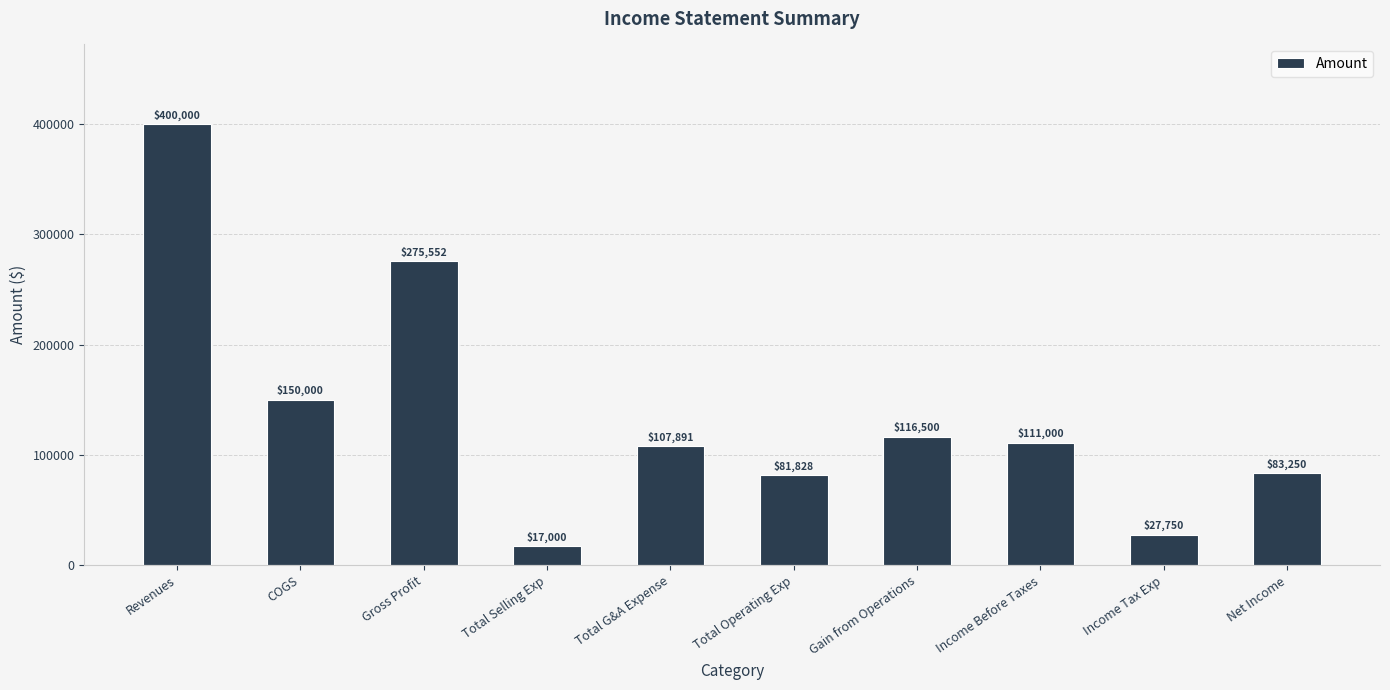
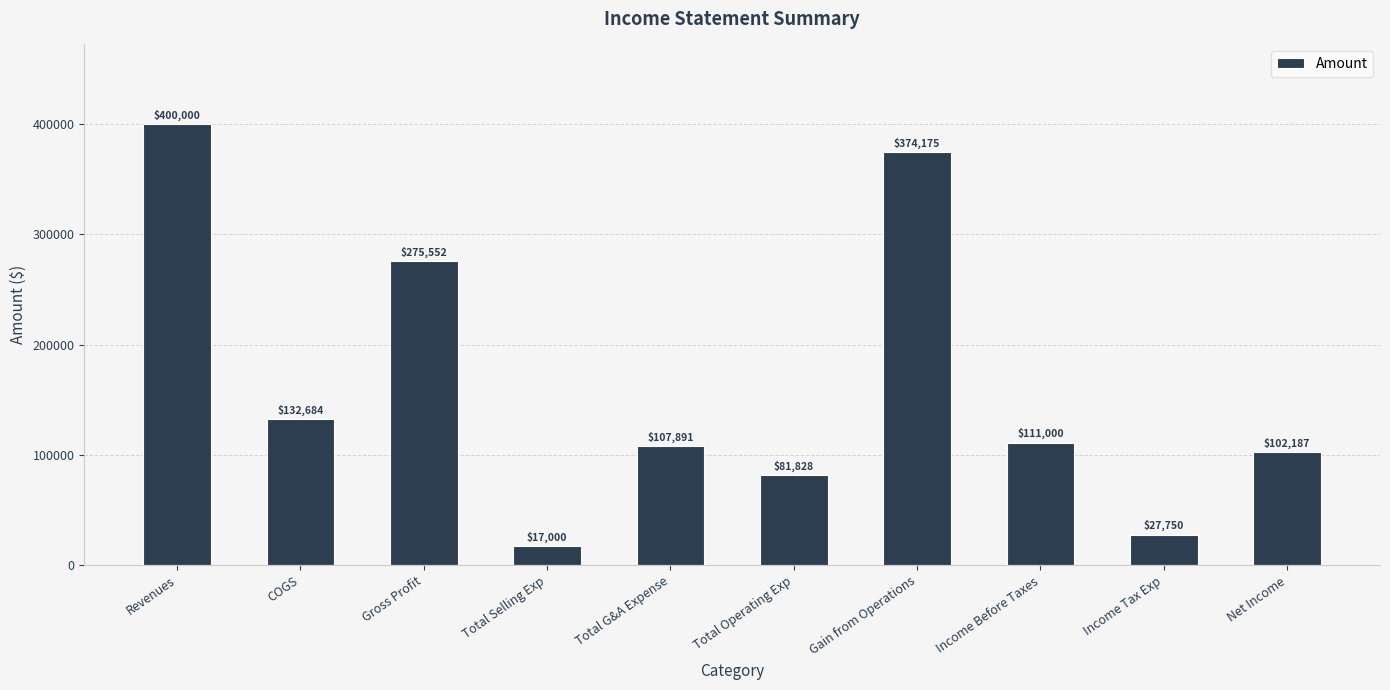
COGS: $150,000 -> $132,684
Gain from Operations: $116,500 -> $374,175
Net Income: $83,250 -> $102,187
